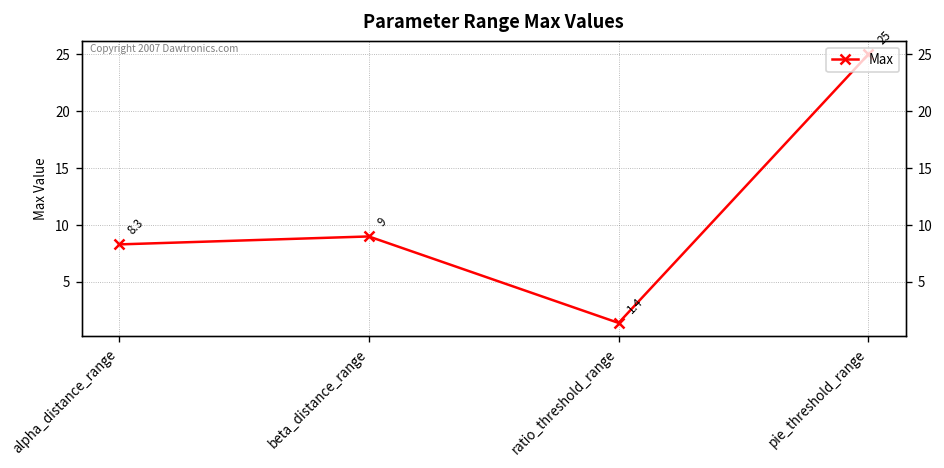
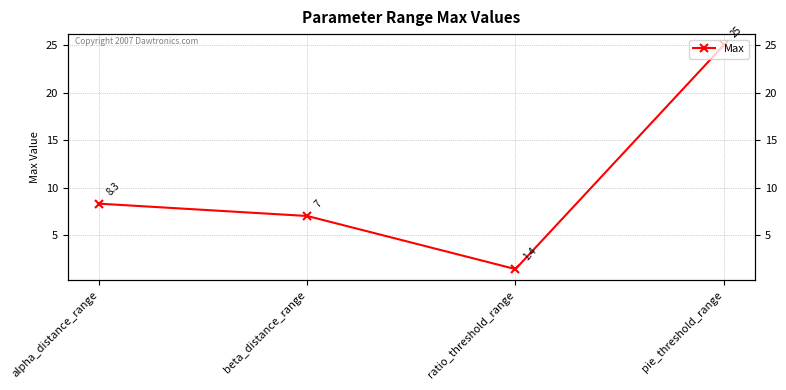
beta_distance_range: 9 -> 7
